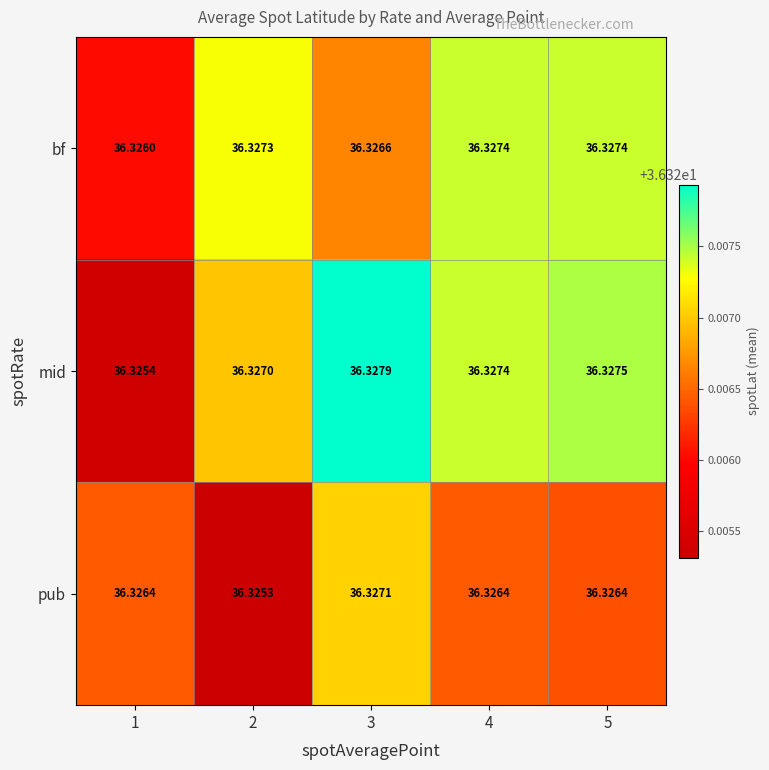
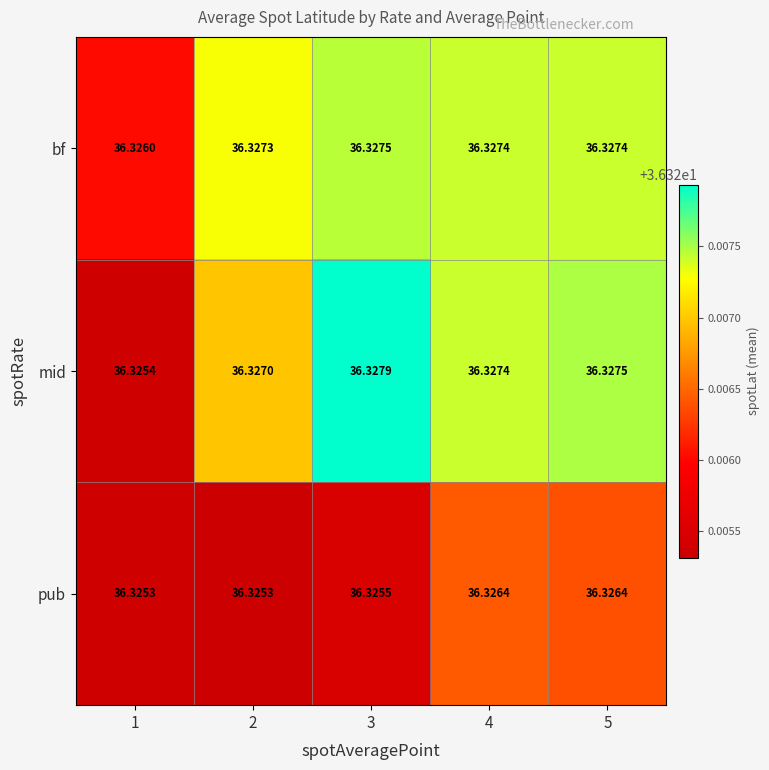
bf, 3: 36.3266 -> 36.3275
pub, 1: 36.3264 -> 36.3253
pub, 3: 36.3271 -> 36.3255
